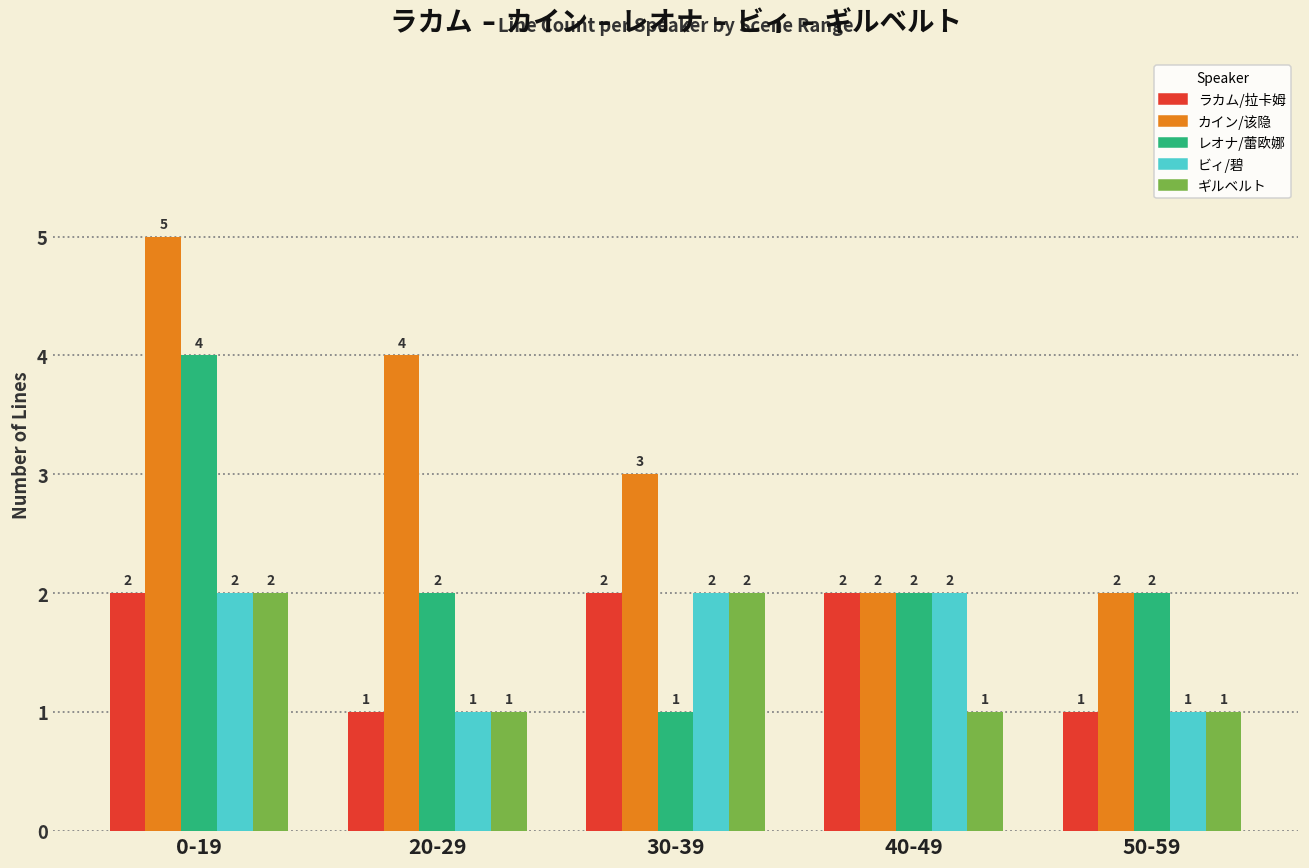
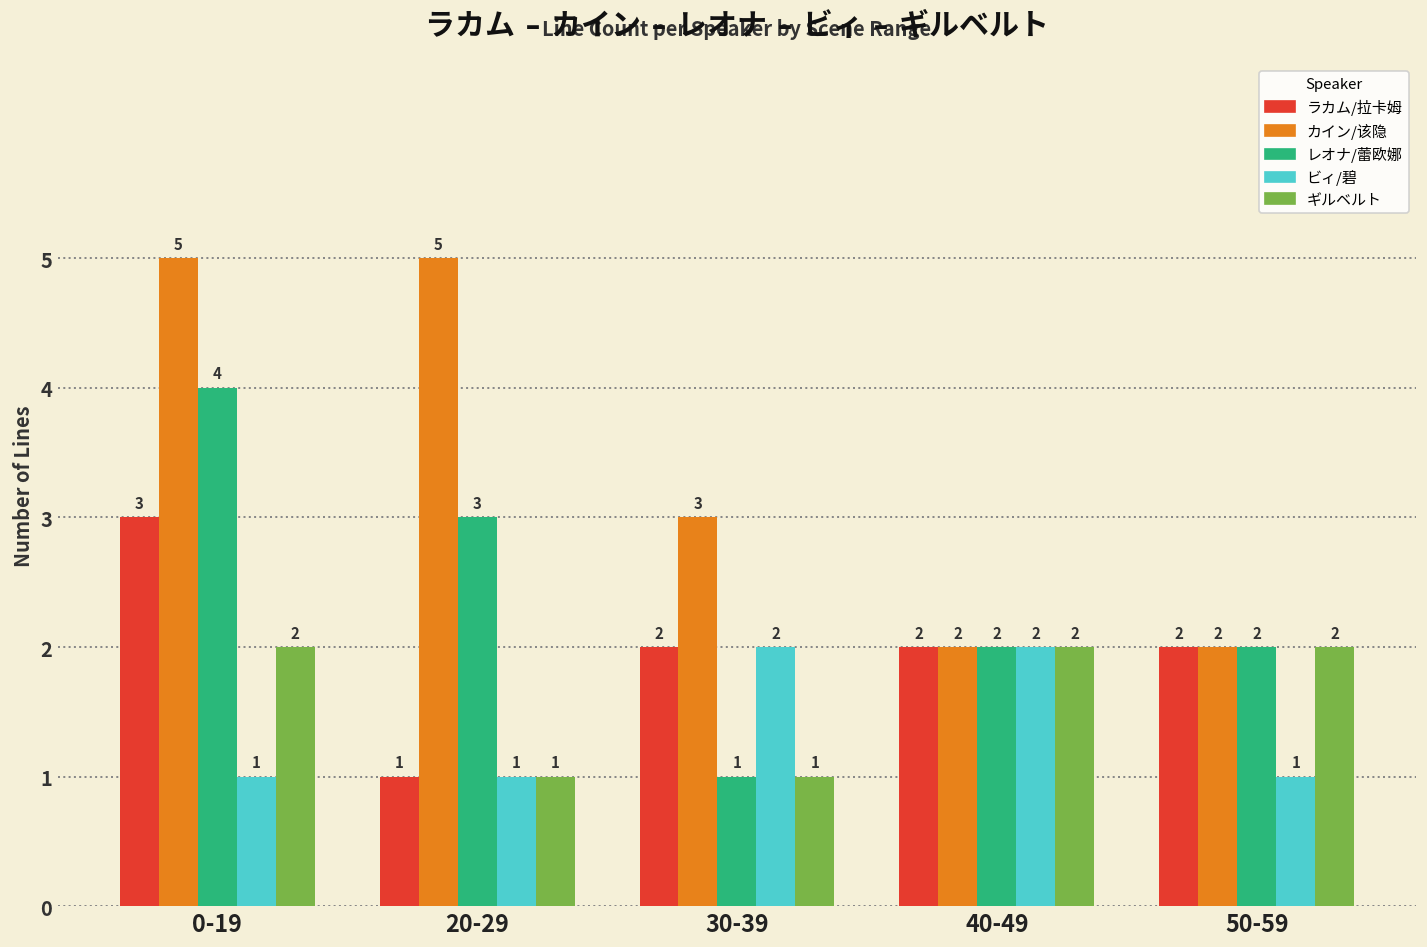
ラカム/拉卡姆, 0-19: 2 -> 3
ビィ/碧, 0-19: 2 -> 1
カイン/该隐, 20-29: 4 -> 5
レオナ/蕾欧娜, 20-29: 2 -> 3
ギルベルト, 30-39: 2 -> 1
ギルベルト, 40-49: 1 -> 2
ラカム/拉卡姆, 50-59: 1 -> 2
ギルベルト, 50-59: 1 -> 2
